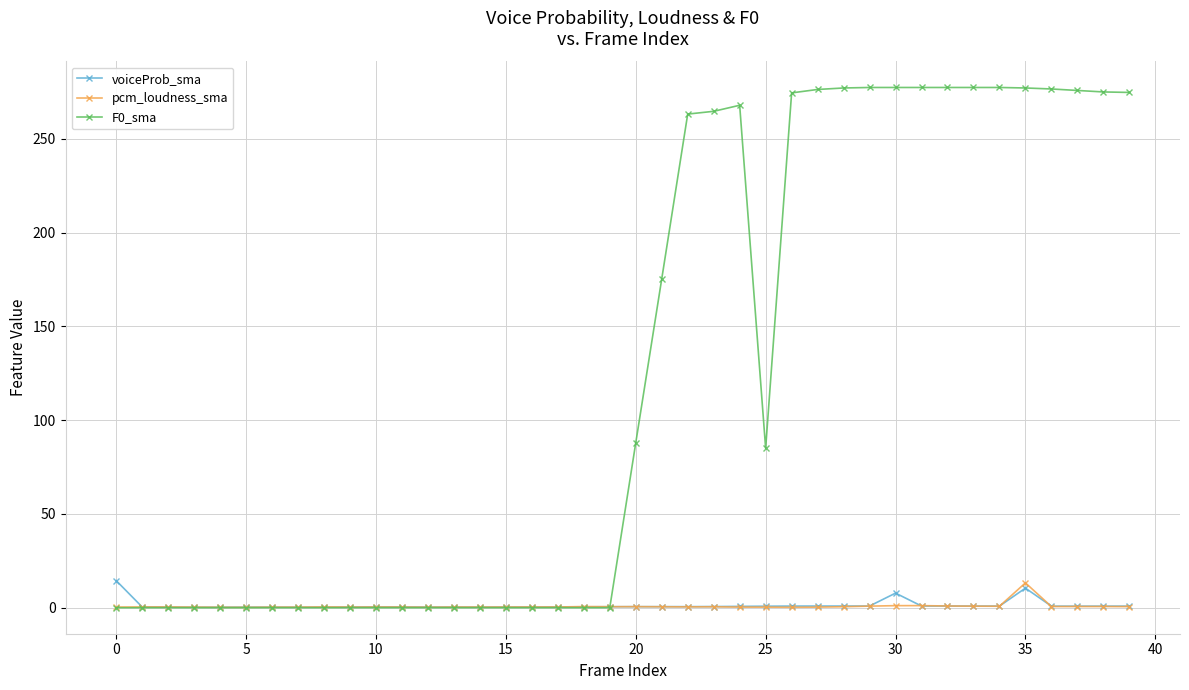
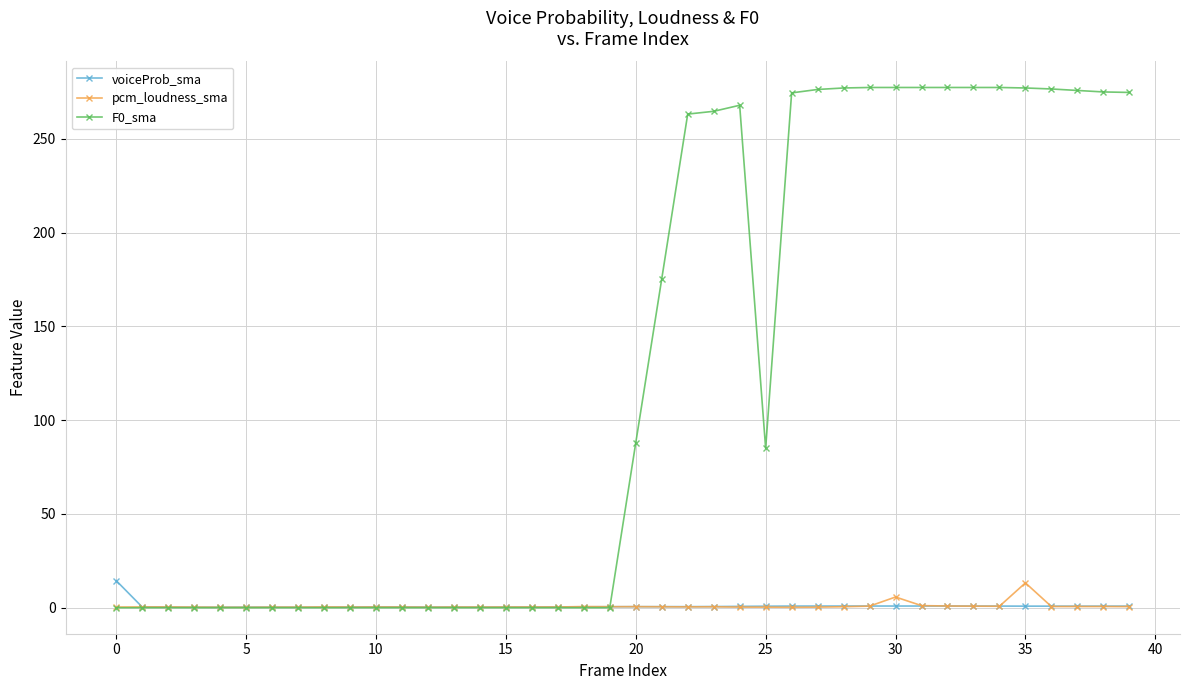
voiceProb_sma, 30: 8 -> 1
pcm_loudness_sma, 30: 1 -> 6
voiceProb_sma, 35: 10 -> 1
